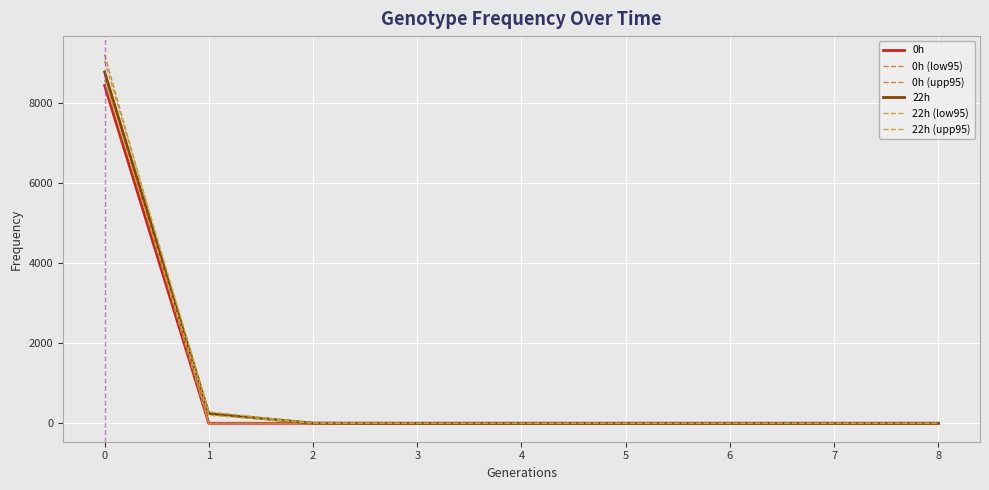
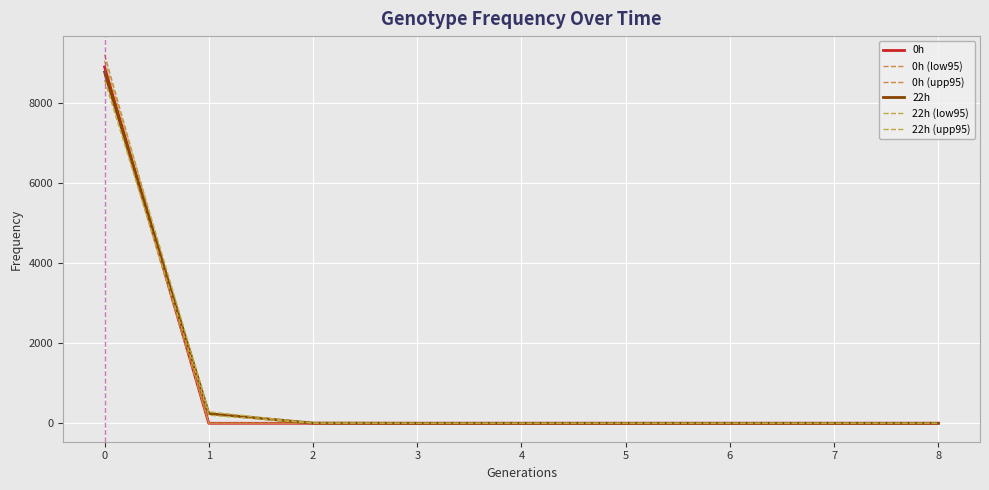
0h, 0: 8400 -> 8900
